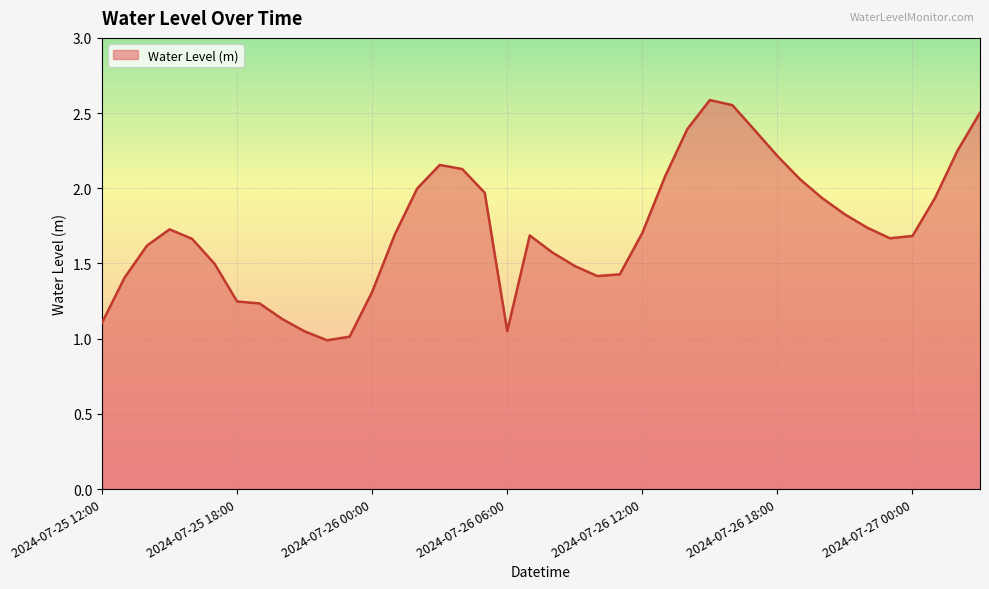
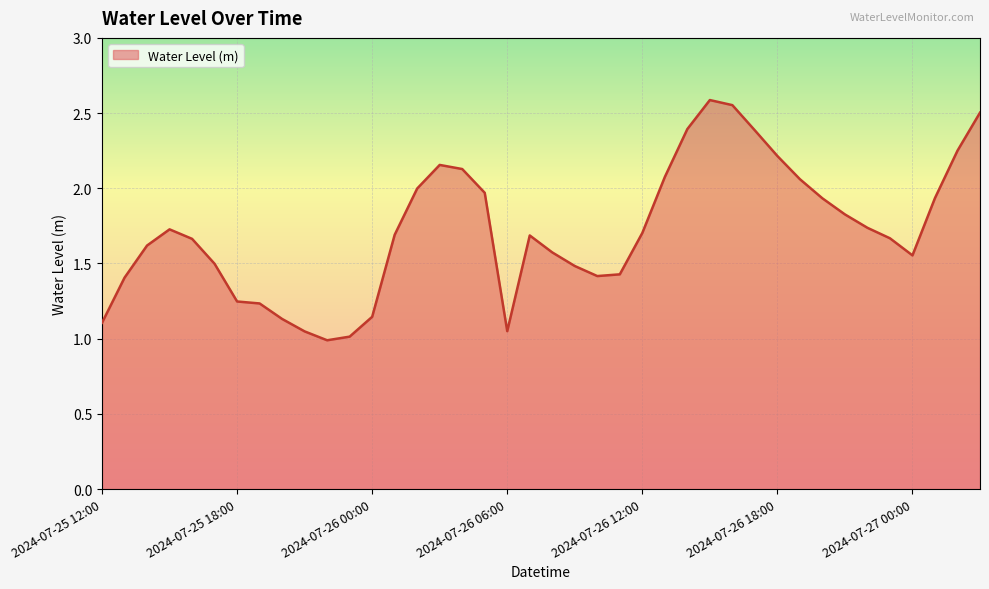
2024-07-26 00:00: 1.31 -> 1.15
2024-07-27 00:00: 1.68 -> 1.55
